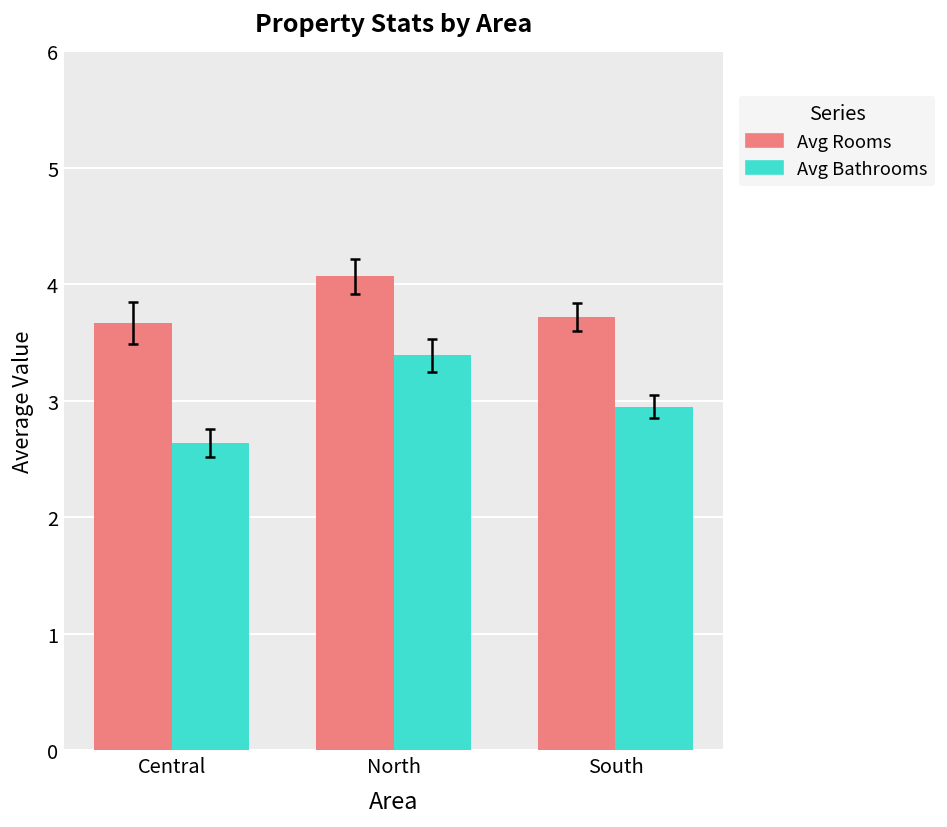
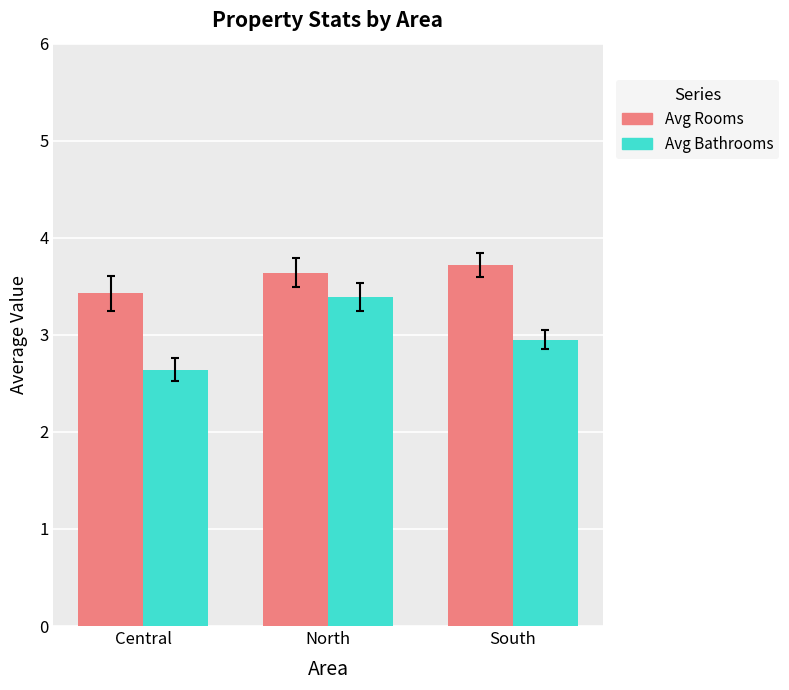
Avg Rooms, Central: 3.7 -> 3.4
Avg Rooms, North: 4.1 -> 3.6
